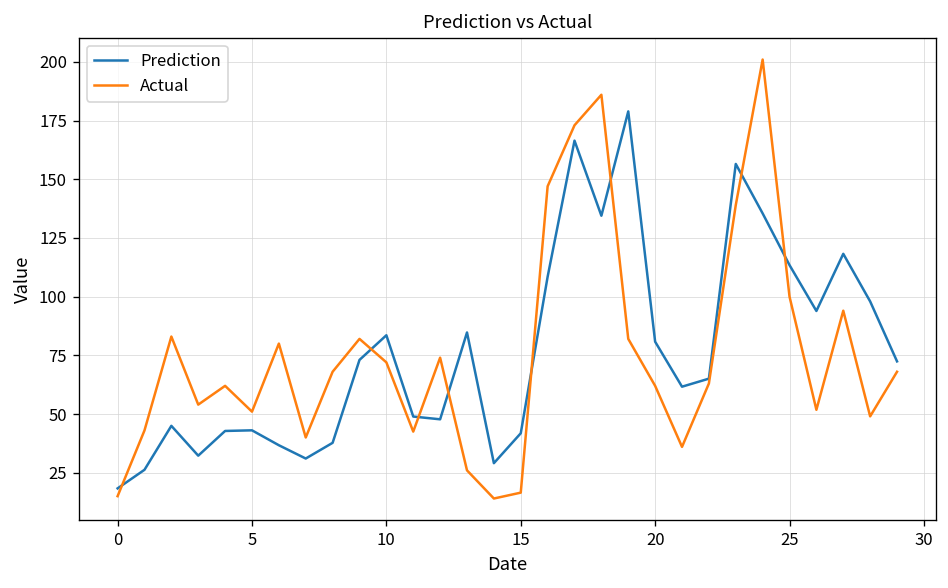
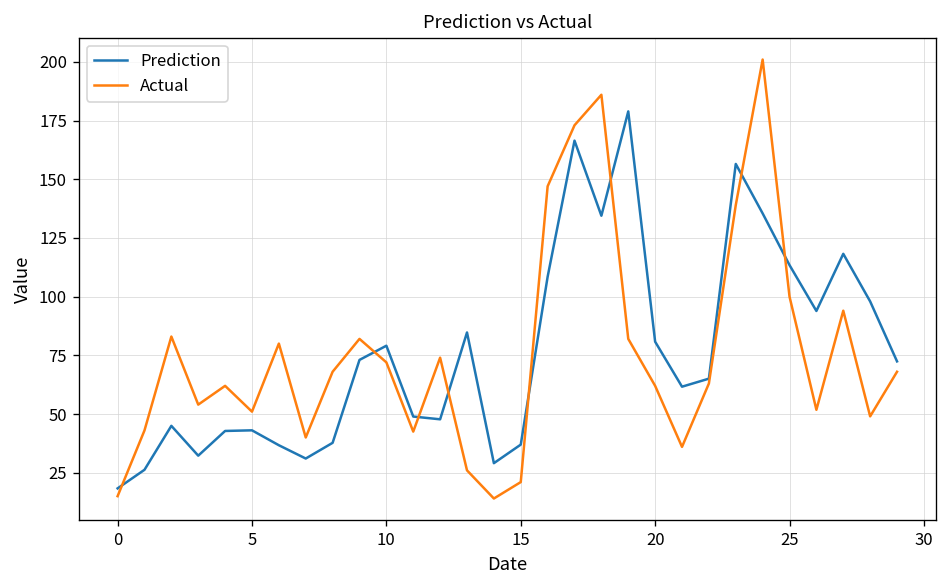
Prediction, 10: 84 -> 79
Prediction, 15: 42 -> 37
Actual, 15: 17 -> 21
